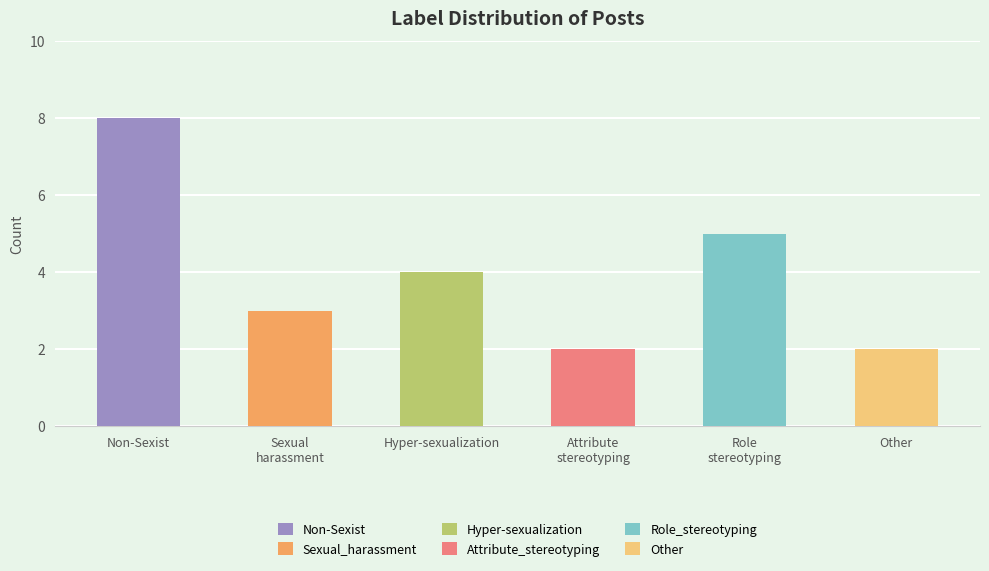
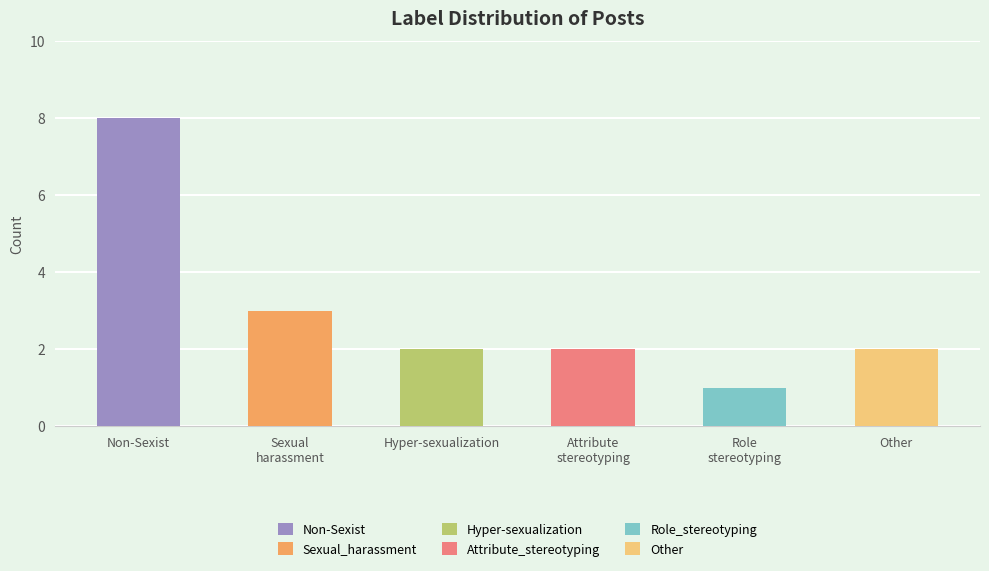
Hyper-sexualization: 4 -> 2
Role stereotyping: 5 -> 1
